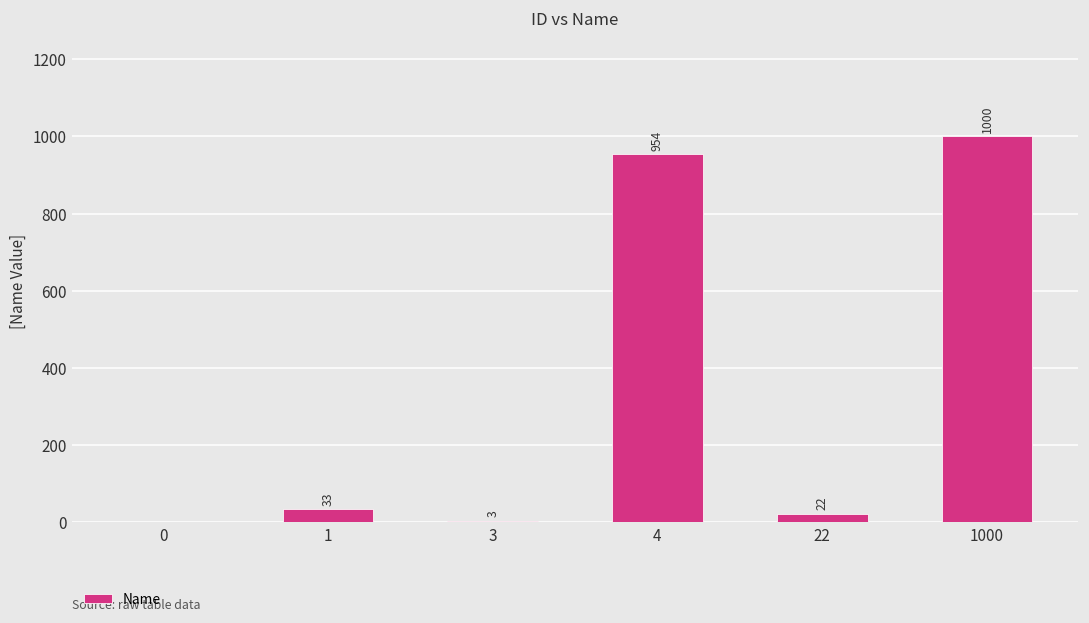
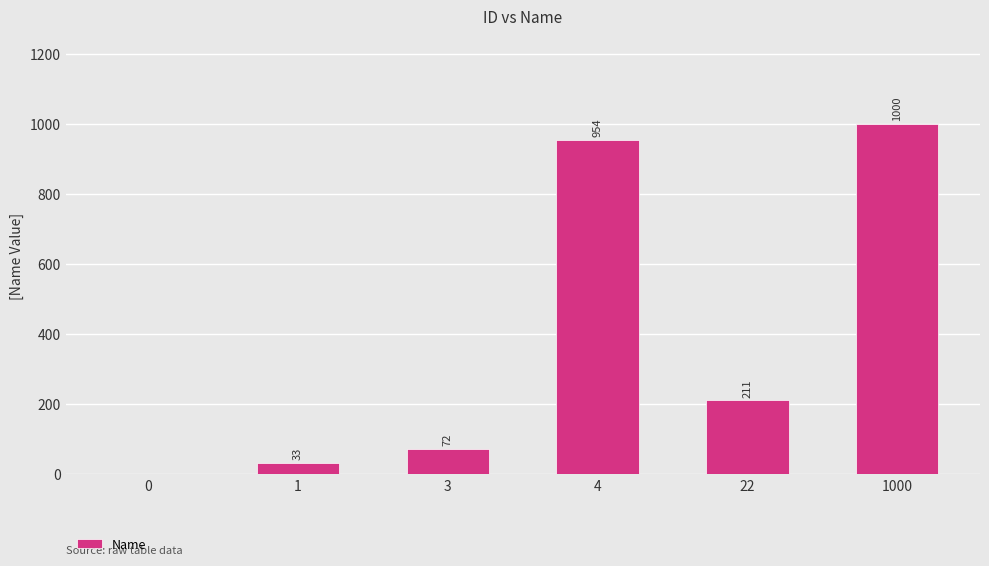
3: 3 -> 72
22: 22 -> 211
